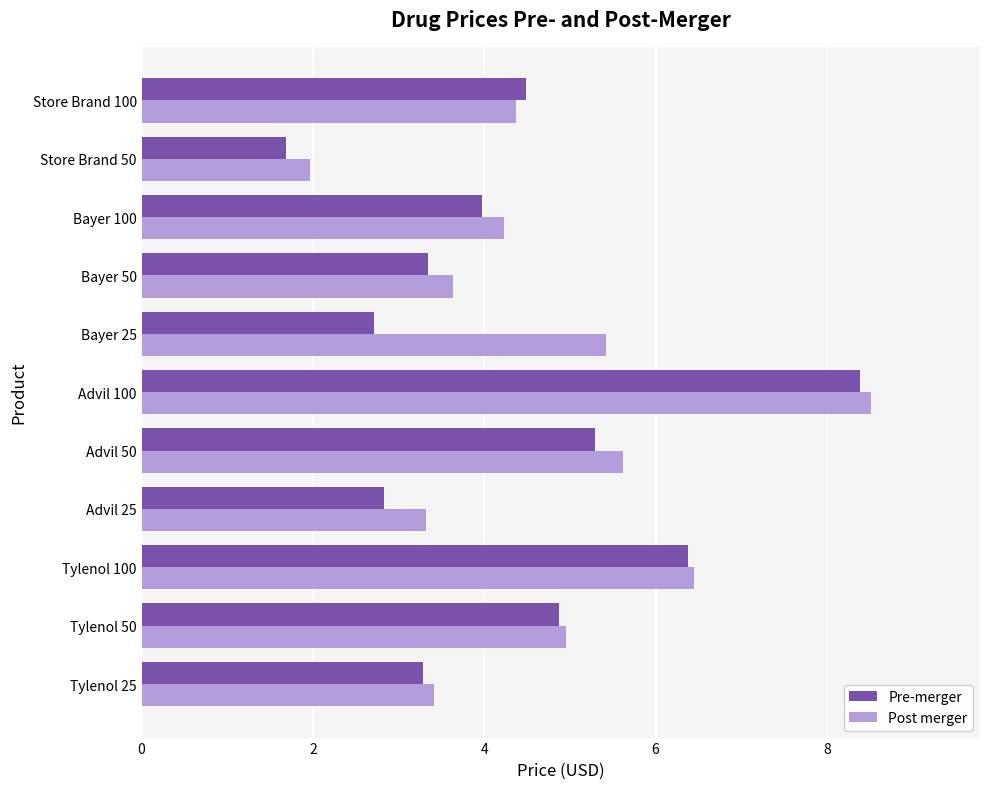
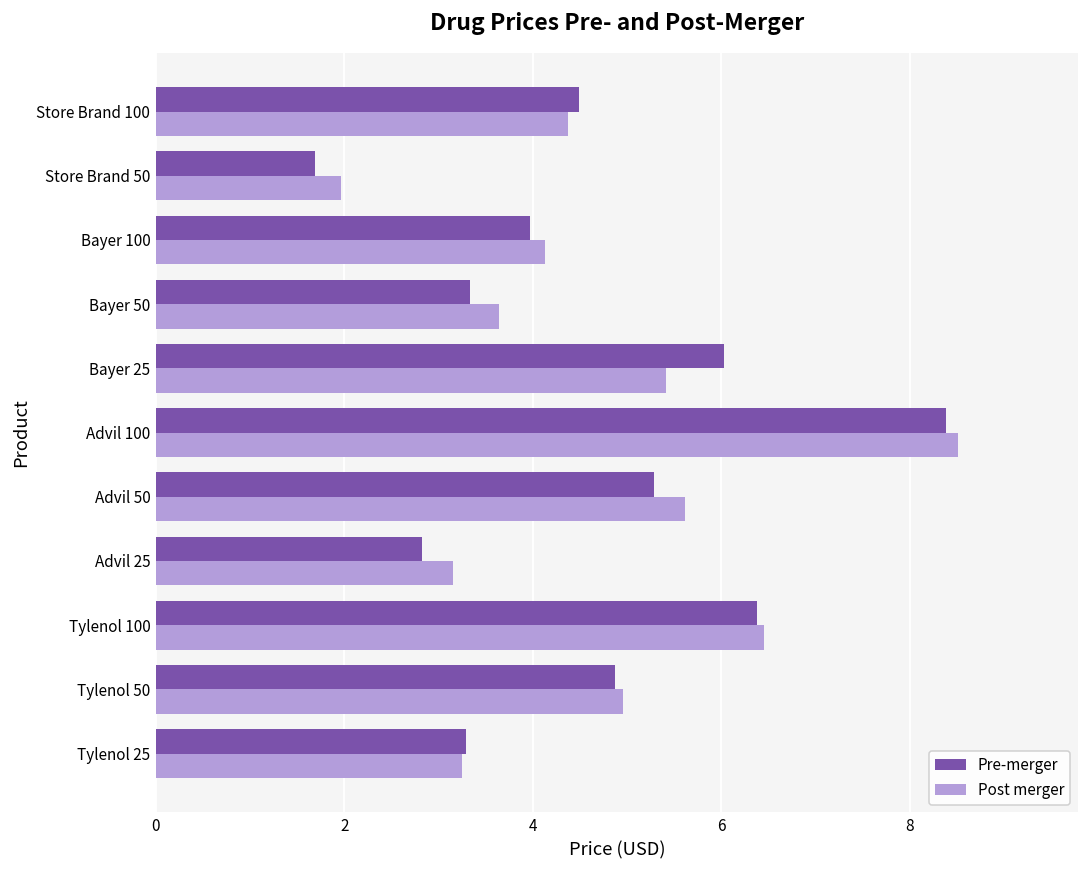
Post merger, Bayer 100: 4.2 -> 4.1
Pre-merger, Bayer 25: 2.7 -> 6.0
Post merger, Advil 25: 3.3 -> 3.2
Post merger, Tylenol 25: 3.4 -> 3.3
